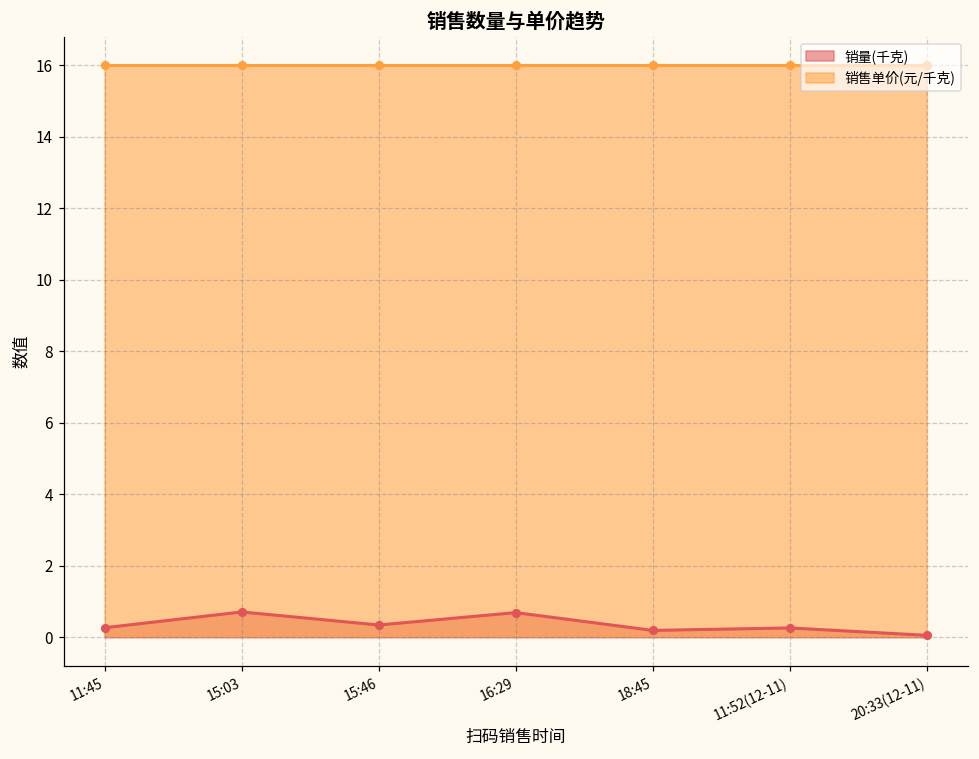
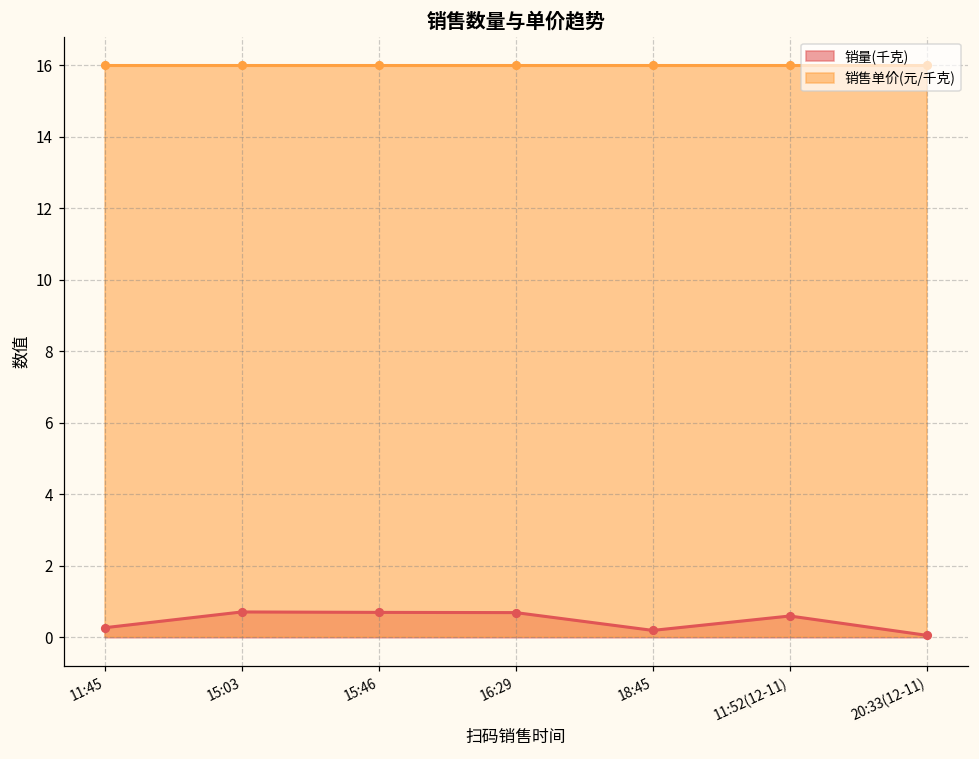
销量(千克), 15:46: 0.3 -> 0.7
销量(千克), 11:52(12-11): 0.3 -> 0.6
